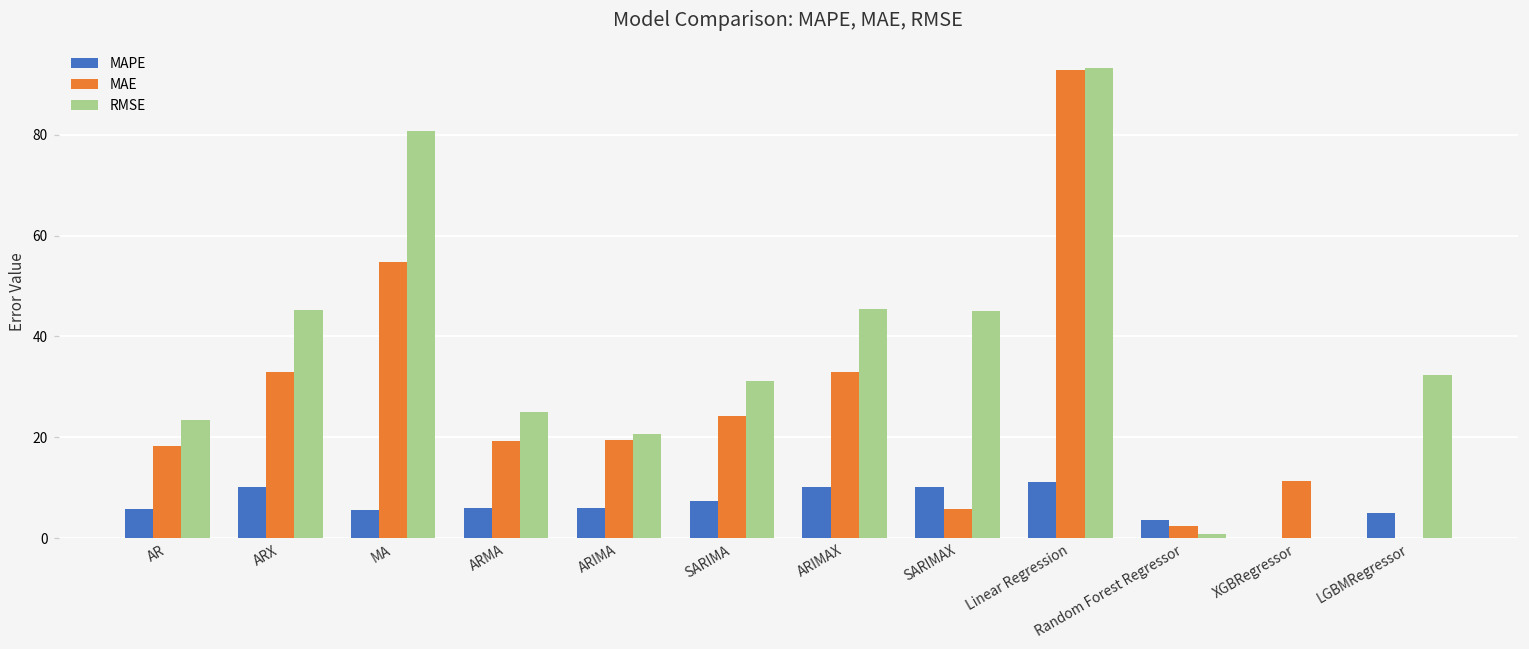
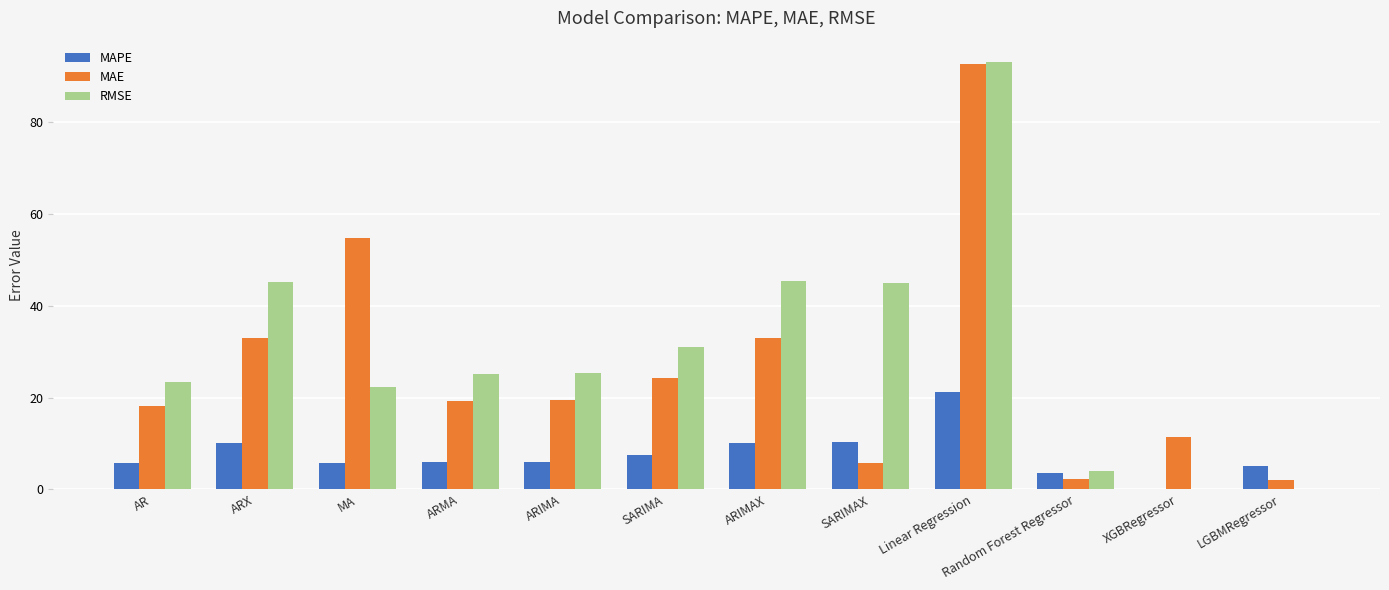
RMSE, MA: 81 -> 22
RMSE, ARIMA: 21 -> 25
MAPE, Linear Regression: 11 -> 21
RMSE, Random Forest Regressor: 1 -> 4
MAE, LGBMRegressor: 0 -> 2
RMSE, LGBMRegressor: 32 -> 0
